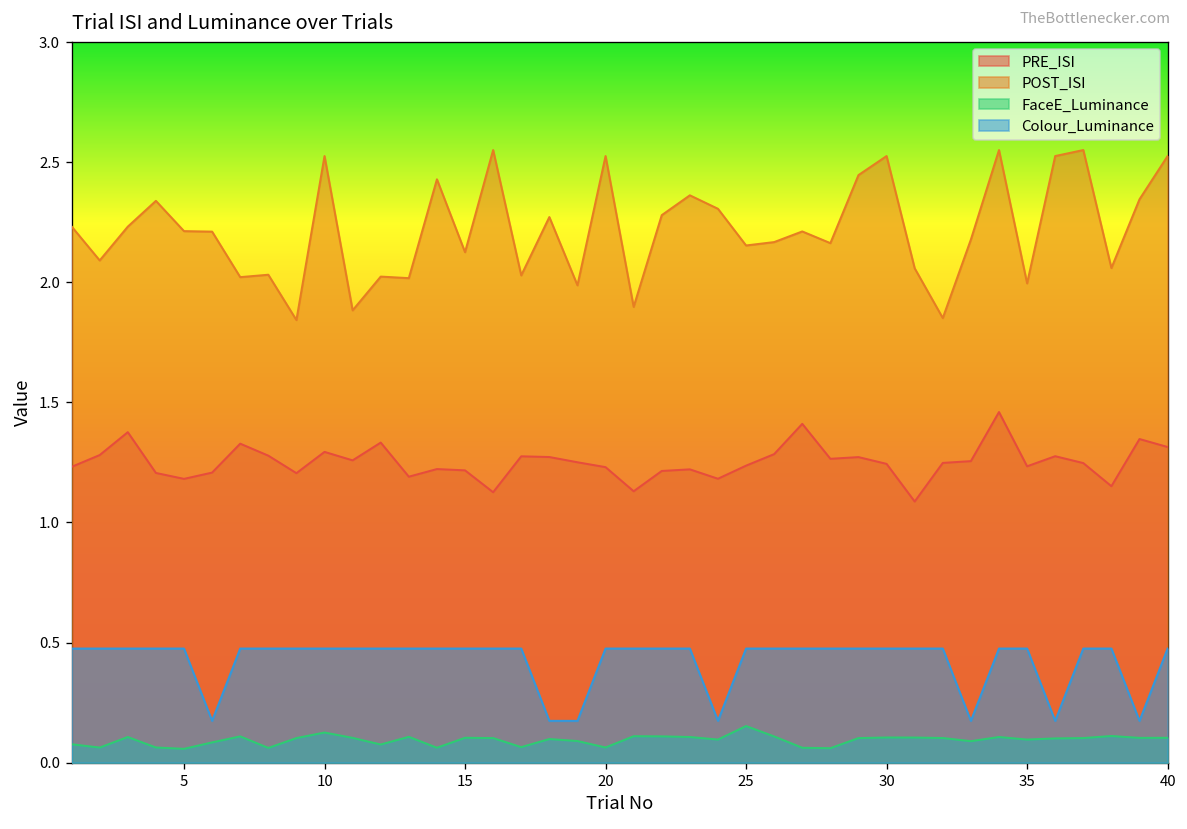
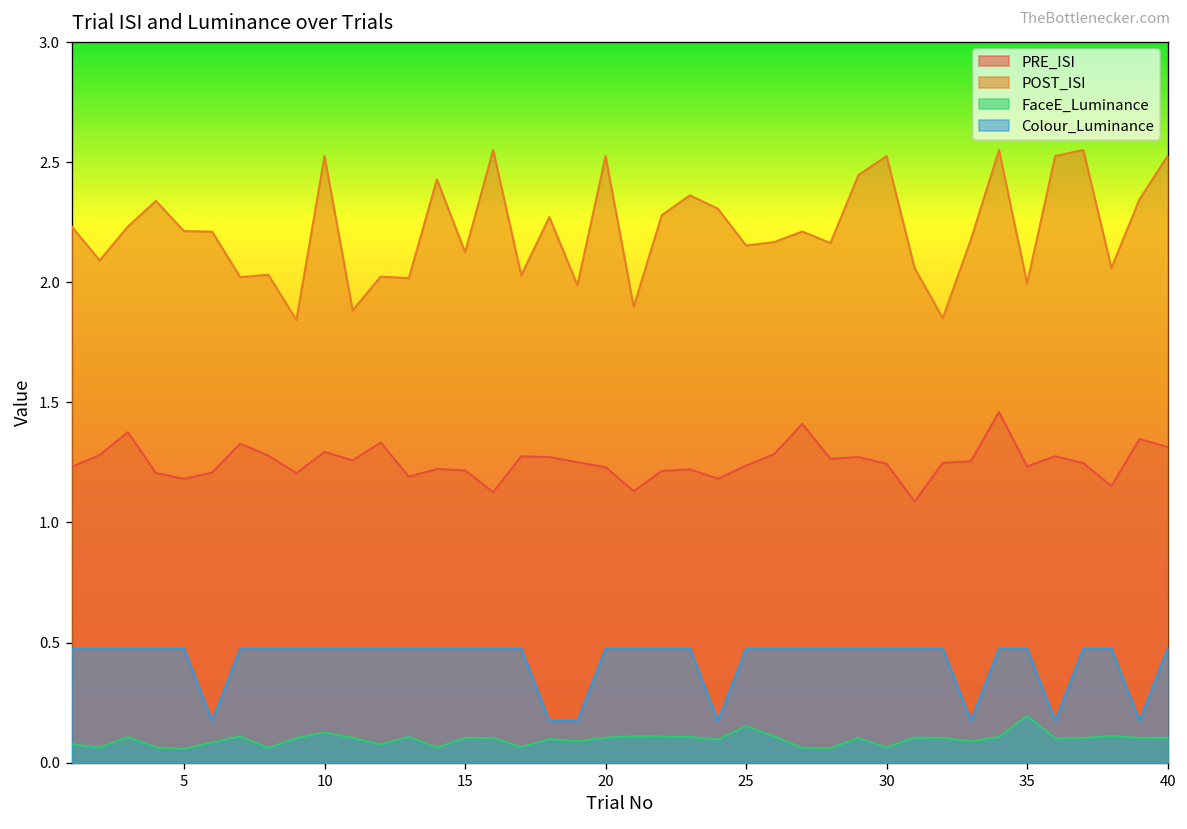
FaceE_Luminance, 20: 0.06 -> 0.10
FaceE_Luminance, 30: 0.10 -> 0.06
FaceE_Luminance, 35: 0.10 -> 0.19
